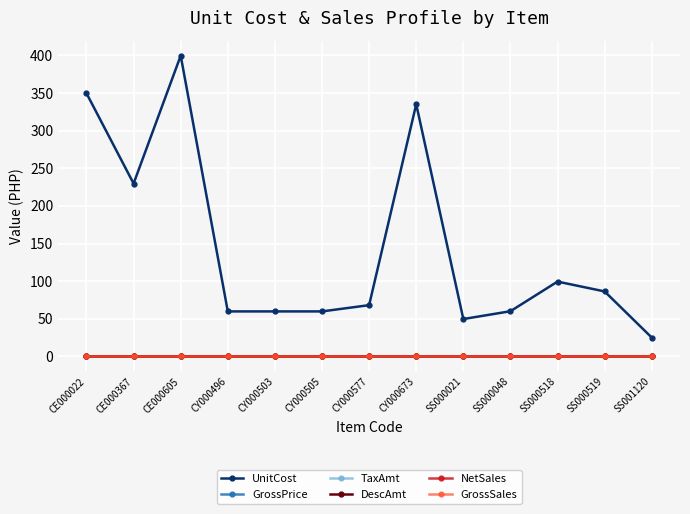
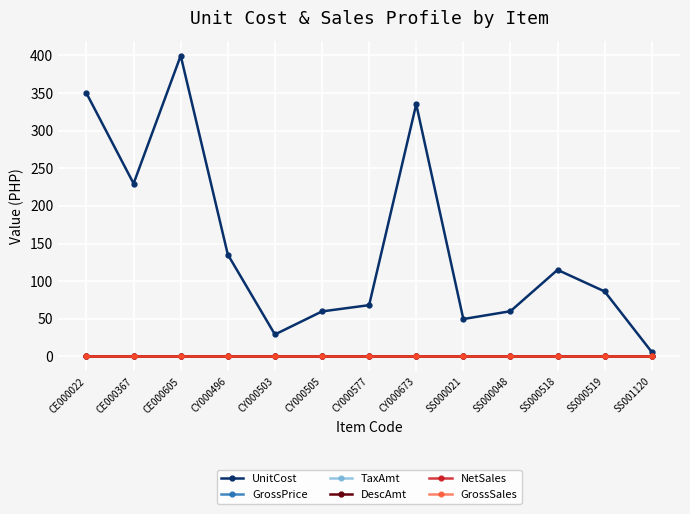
UnitCost, CY000496: 60 -> 140
UnitCost, CY000503: 60 -> 30
UnitCost, SS000518: 100 -> 120
UnitCost, SS001120: 30 -> 10
